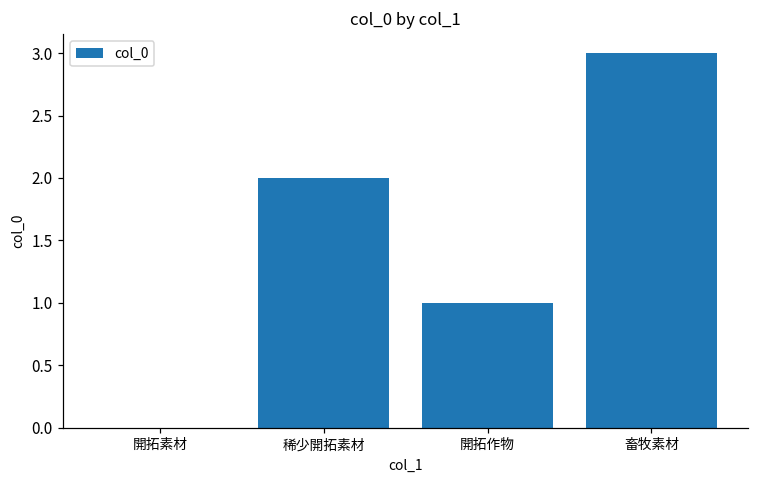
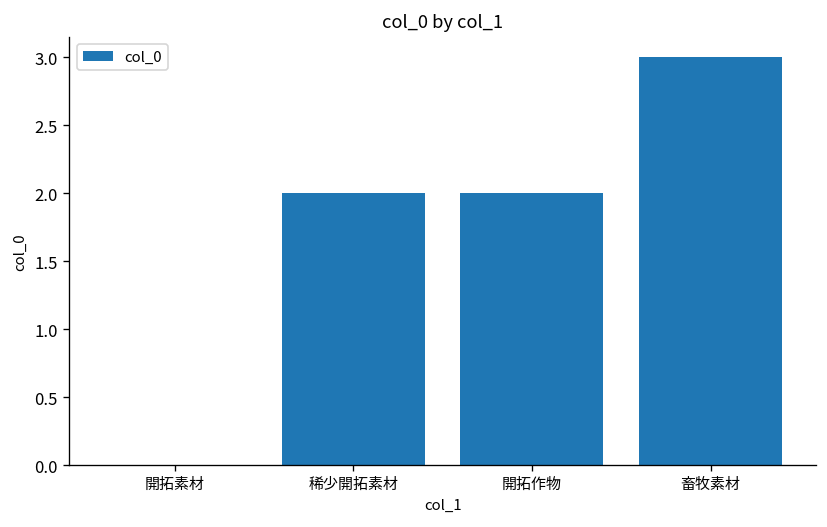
開拓作物: 1 -> 2
